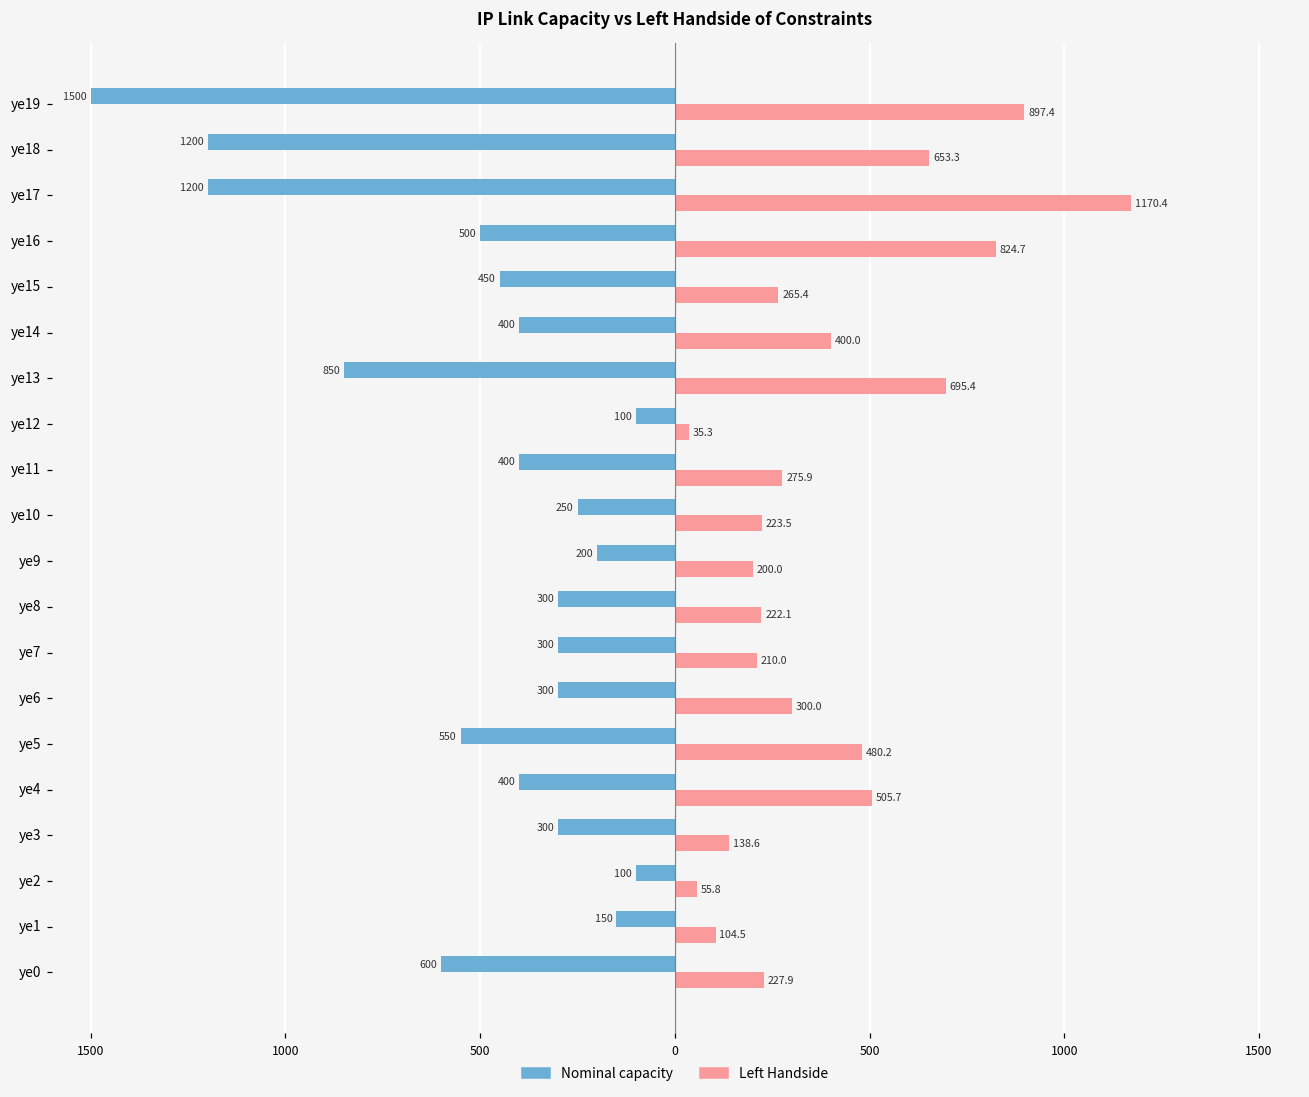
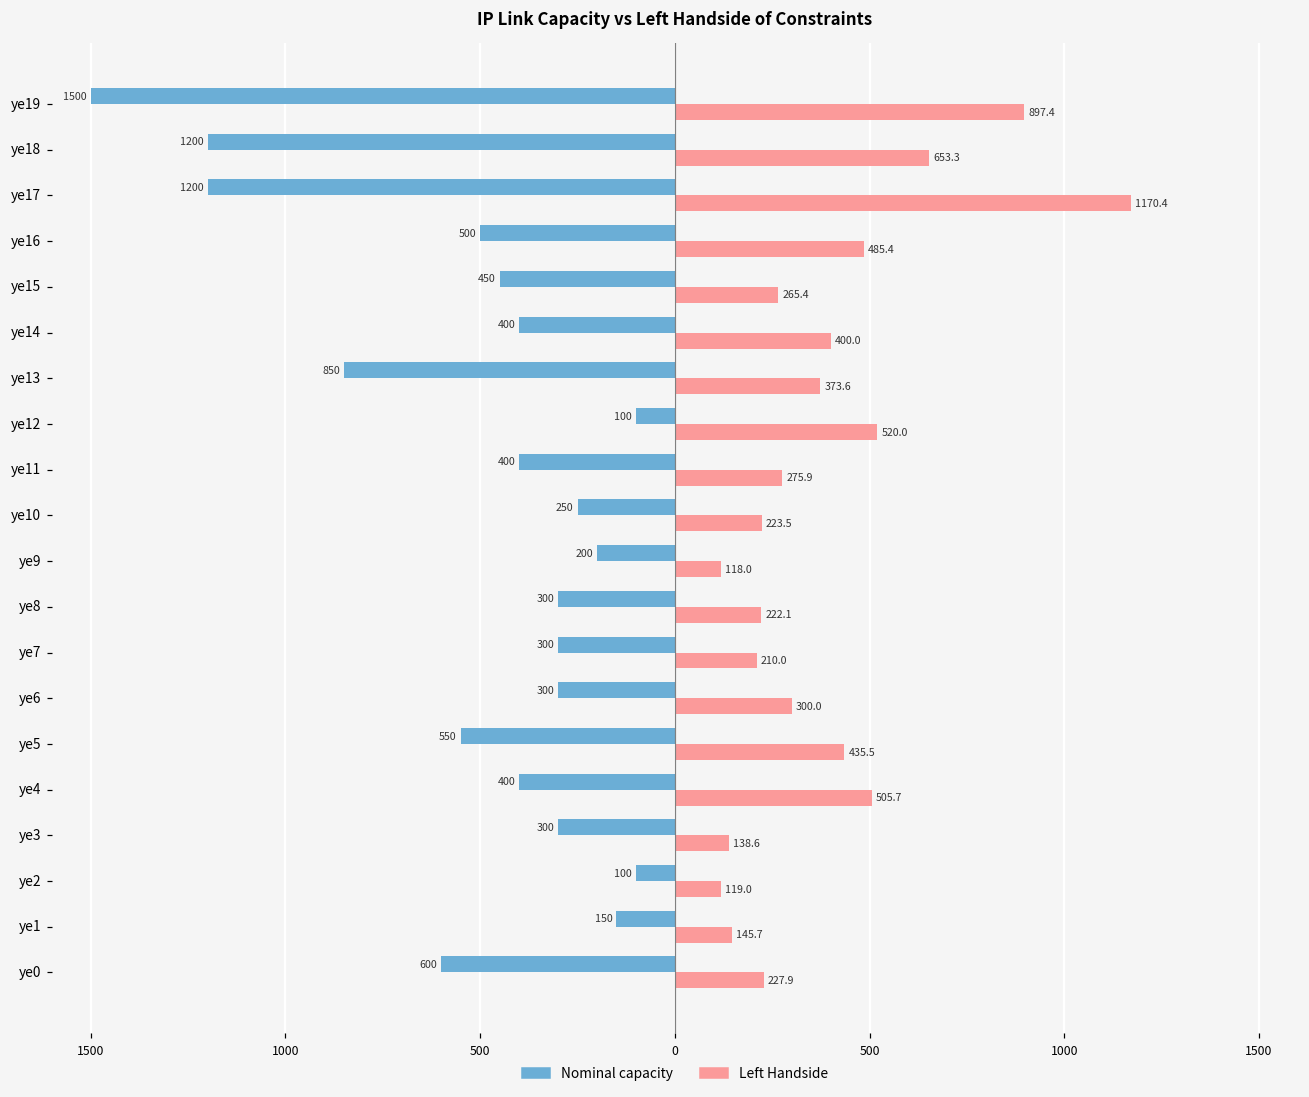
Left Handside, ye16: 824.7 -> 485.4
Left Handside, ye13: 695.4 -> 373.6
Left Handside, ye12: 35.3 -> 520.0
Left Handside, ye9: 200.0 -> 118.0
Left Handside, ye5: 480.2 -> 435.5
Left Handside, ye2: 55.8 -> 119.0
Left Handside, ye1: 104.5 -> 145.7
